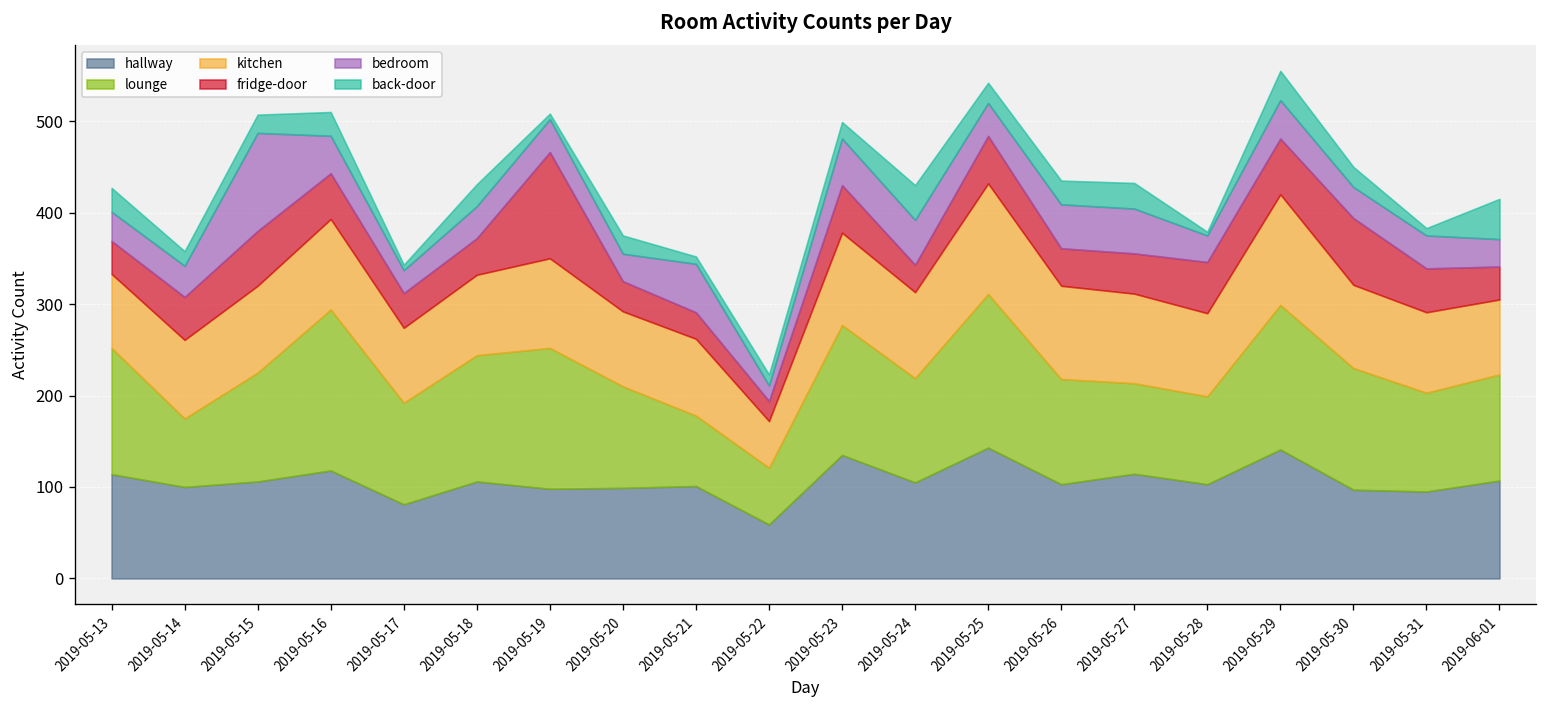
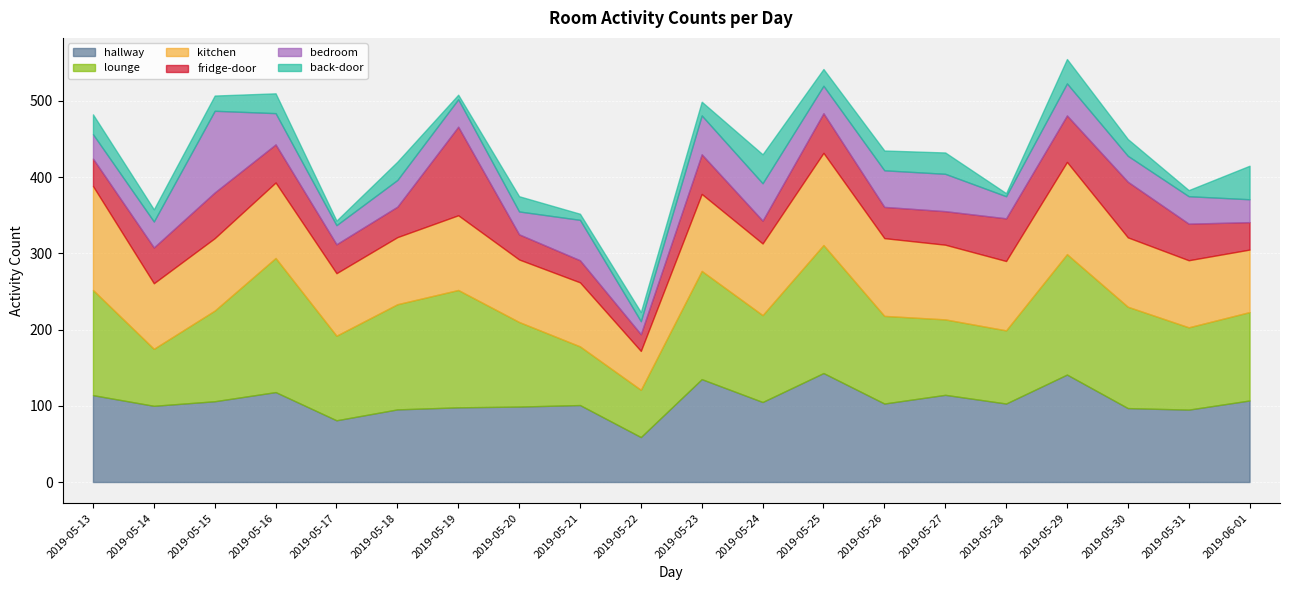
kitchen, 2019-05-13: 80 -> 140
hallway, 2019-05-18: 110 -> 100
